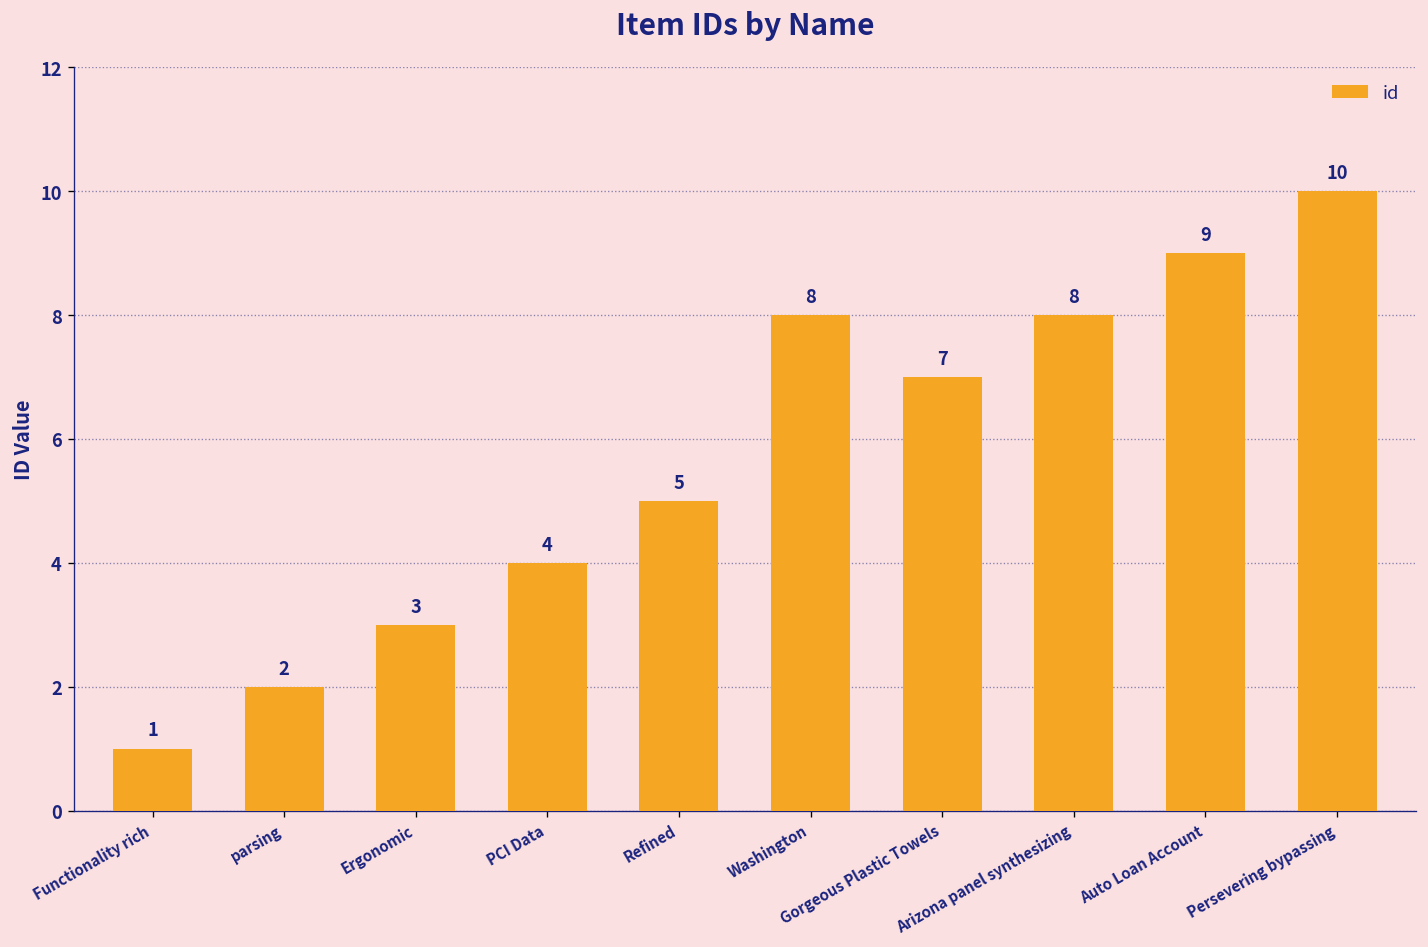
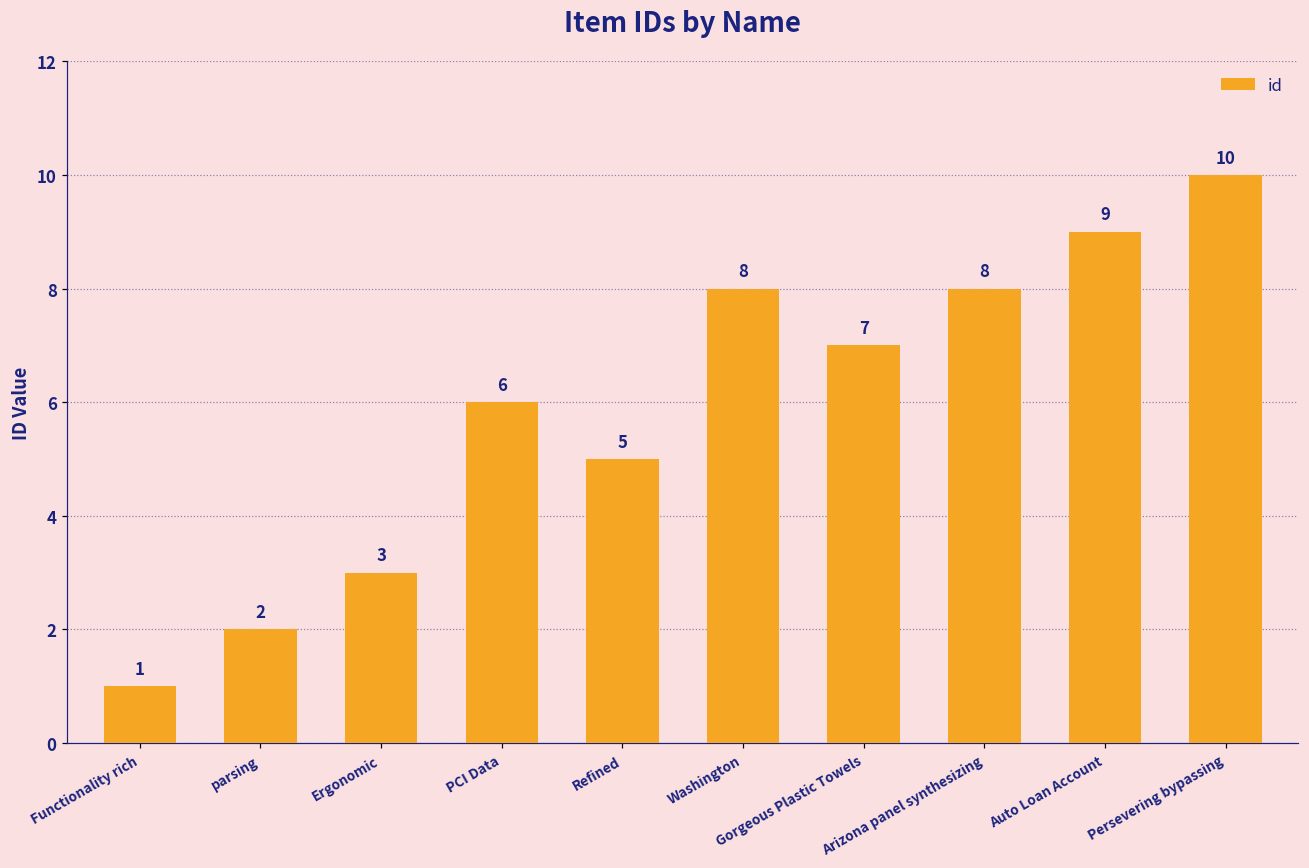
PCI Data: 4 -> 6
